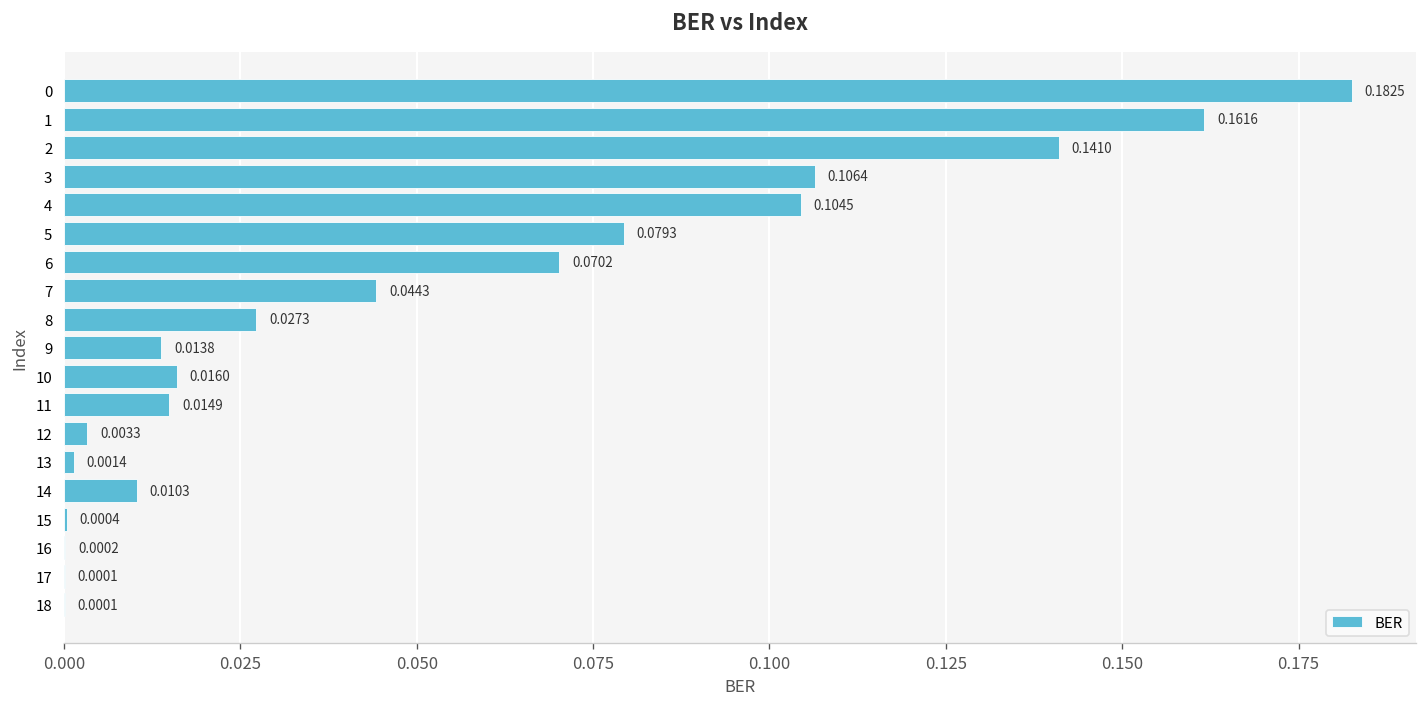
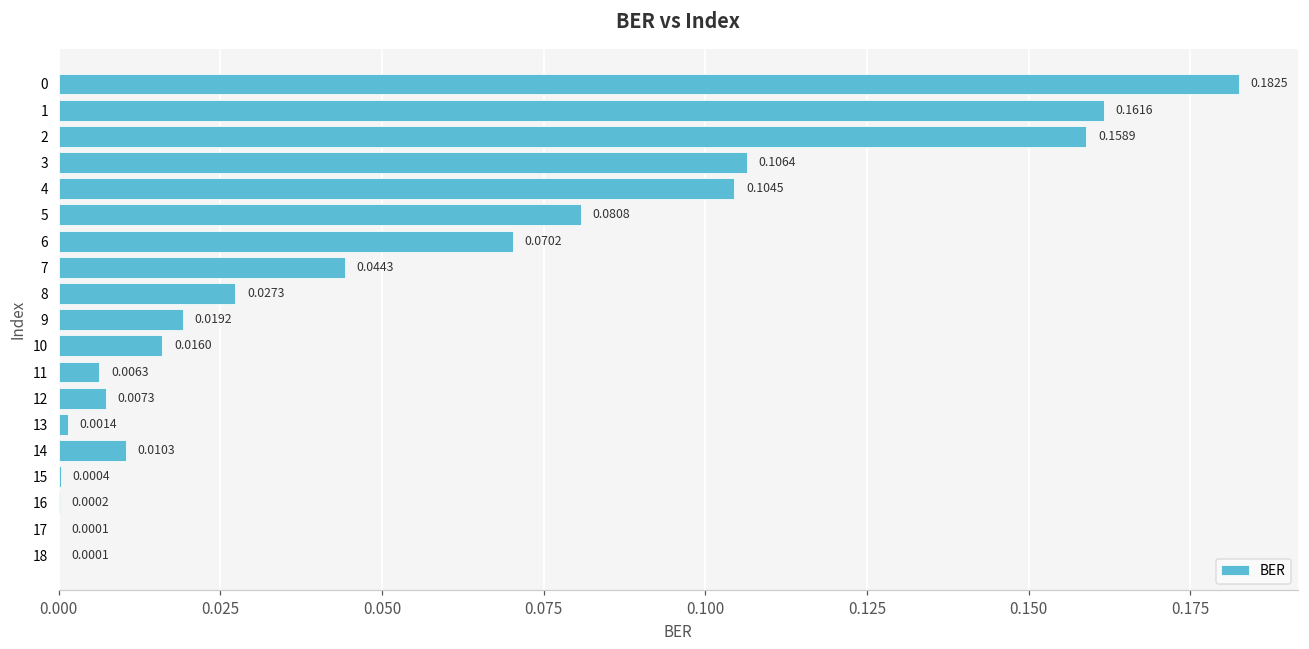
2: 0.1410 -> 0.1589
5: 0.0793 -> 0.0808
9: 0.0138 -> 0.0192
11: 0.0149 -> 0.0063
12: 0.0033 -> 0.0073
